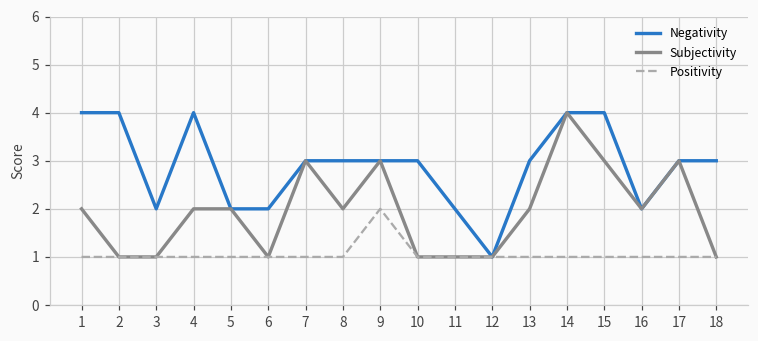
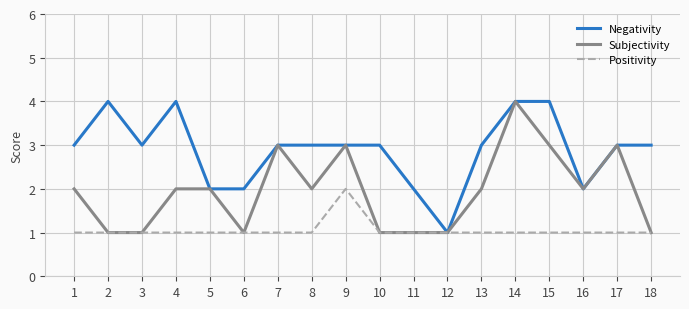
Negativity, 1: 4 -> 3
Negativity, 3: 2 -> 3
